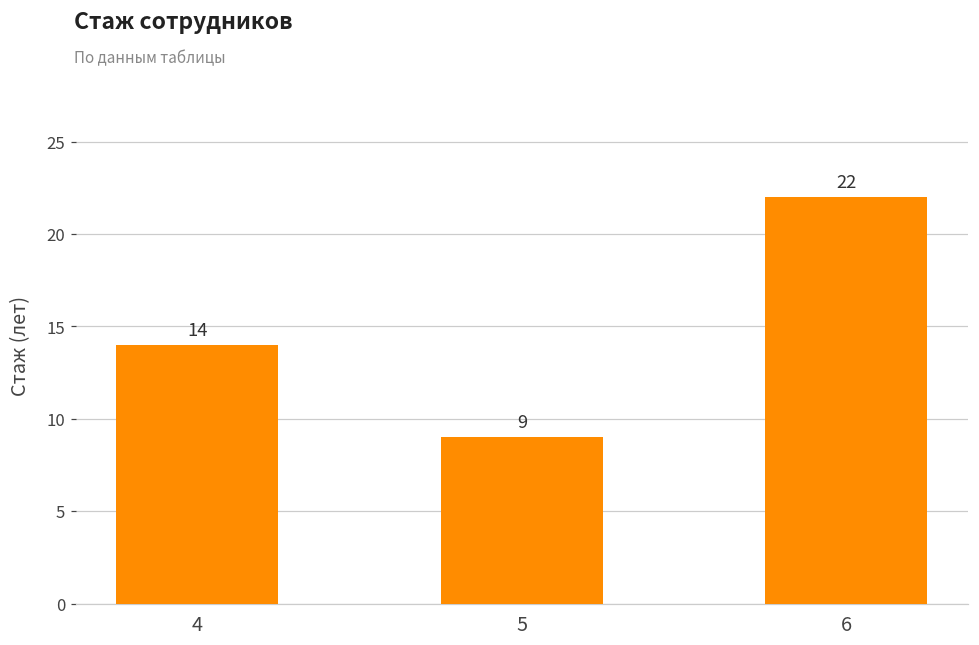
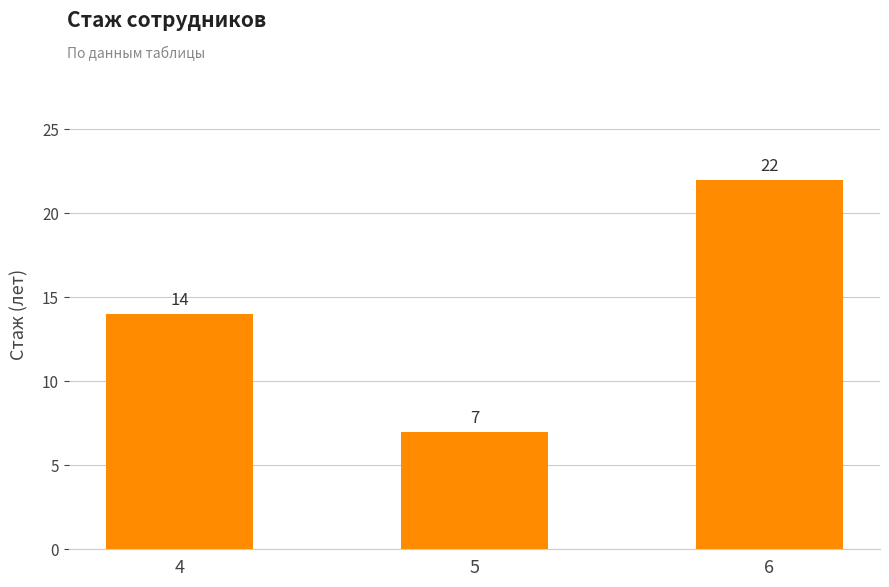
5: 9 -> 7
